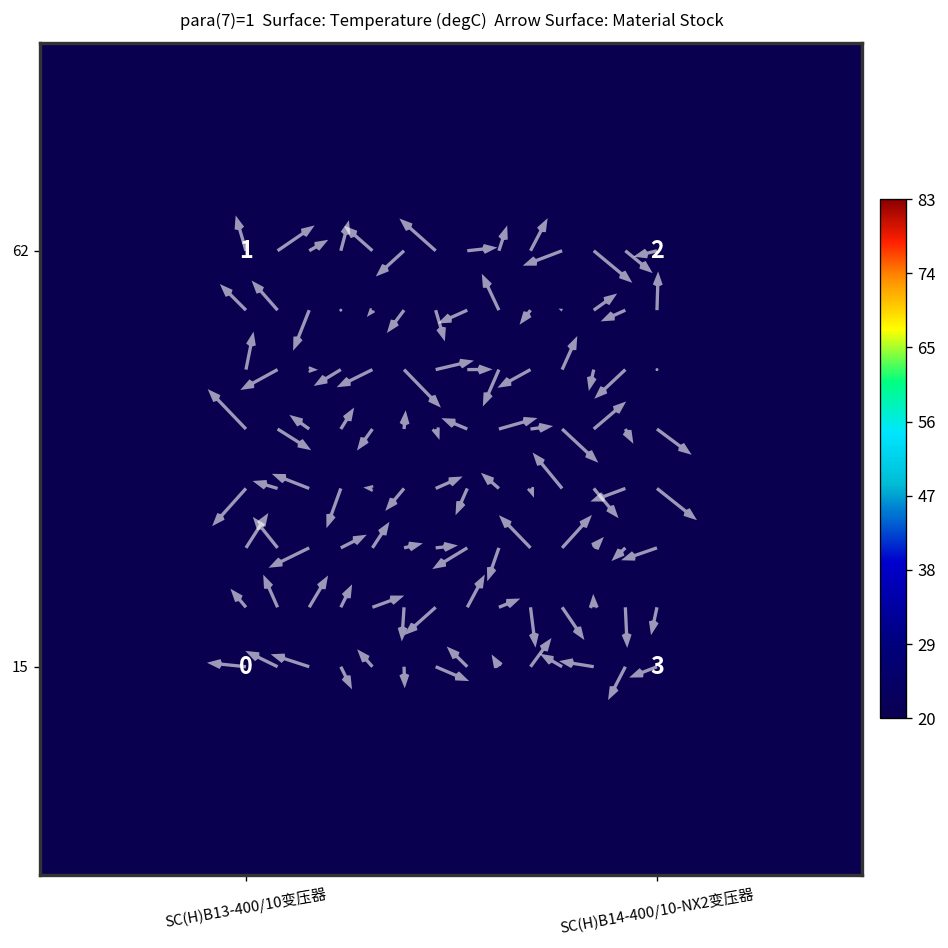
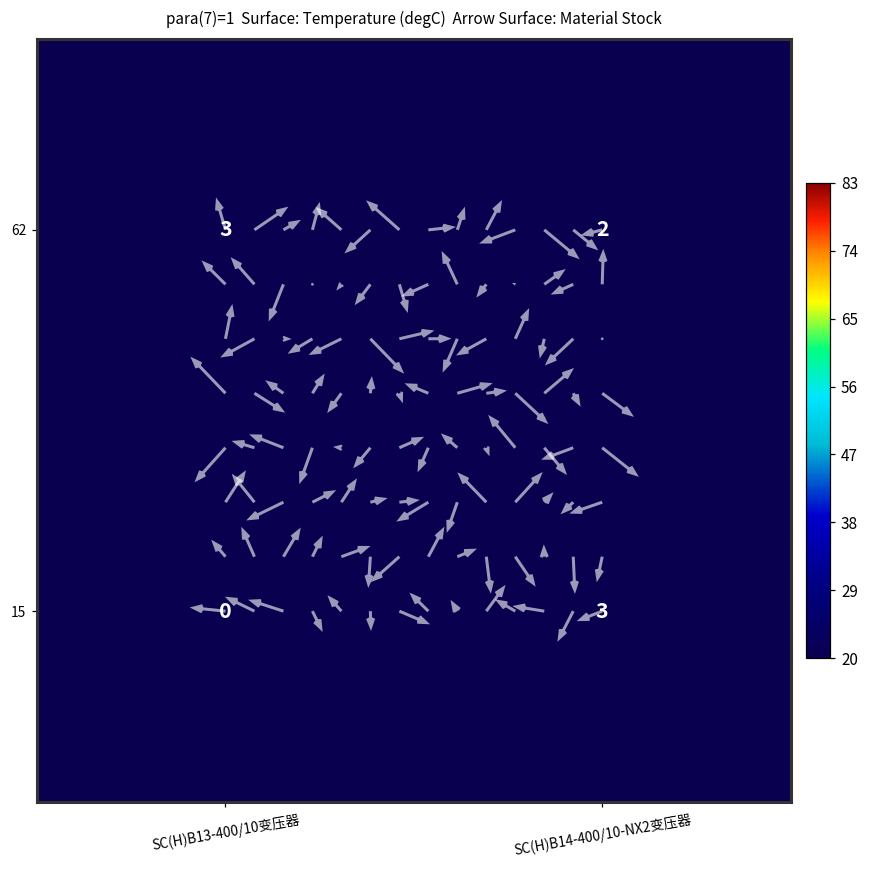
62, SC(H)B13-400/10变压器: 1 -> 3
